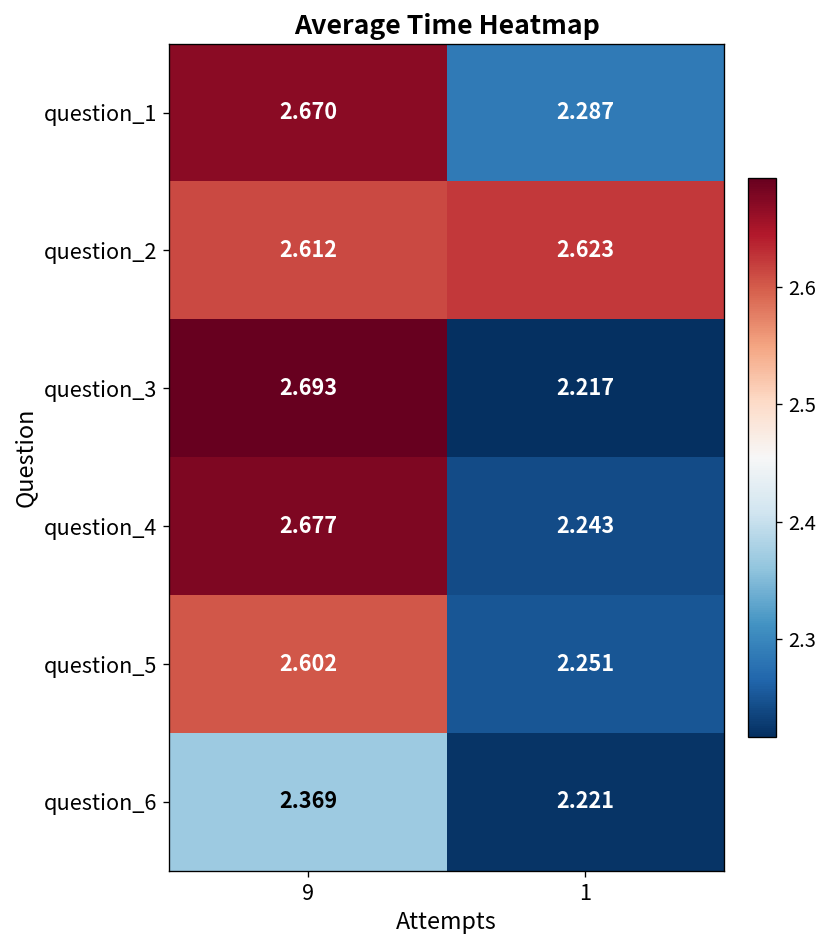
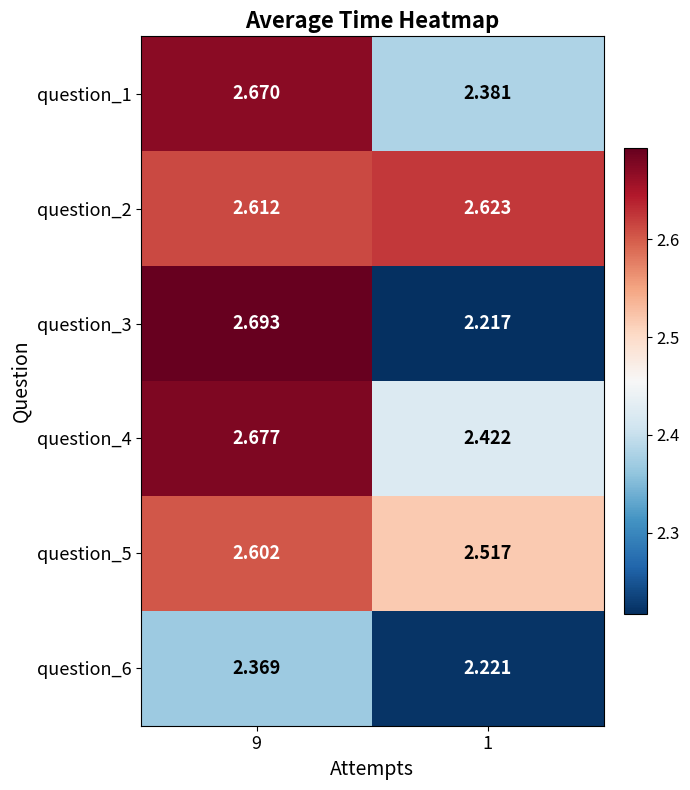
question_1, 1: 2.287 -> 2.381
question_4, 1: 2.243 -> 2.422
question_5, 1: 2.251 -> 2.517
